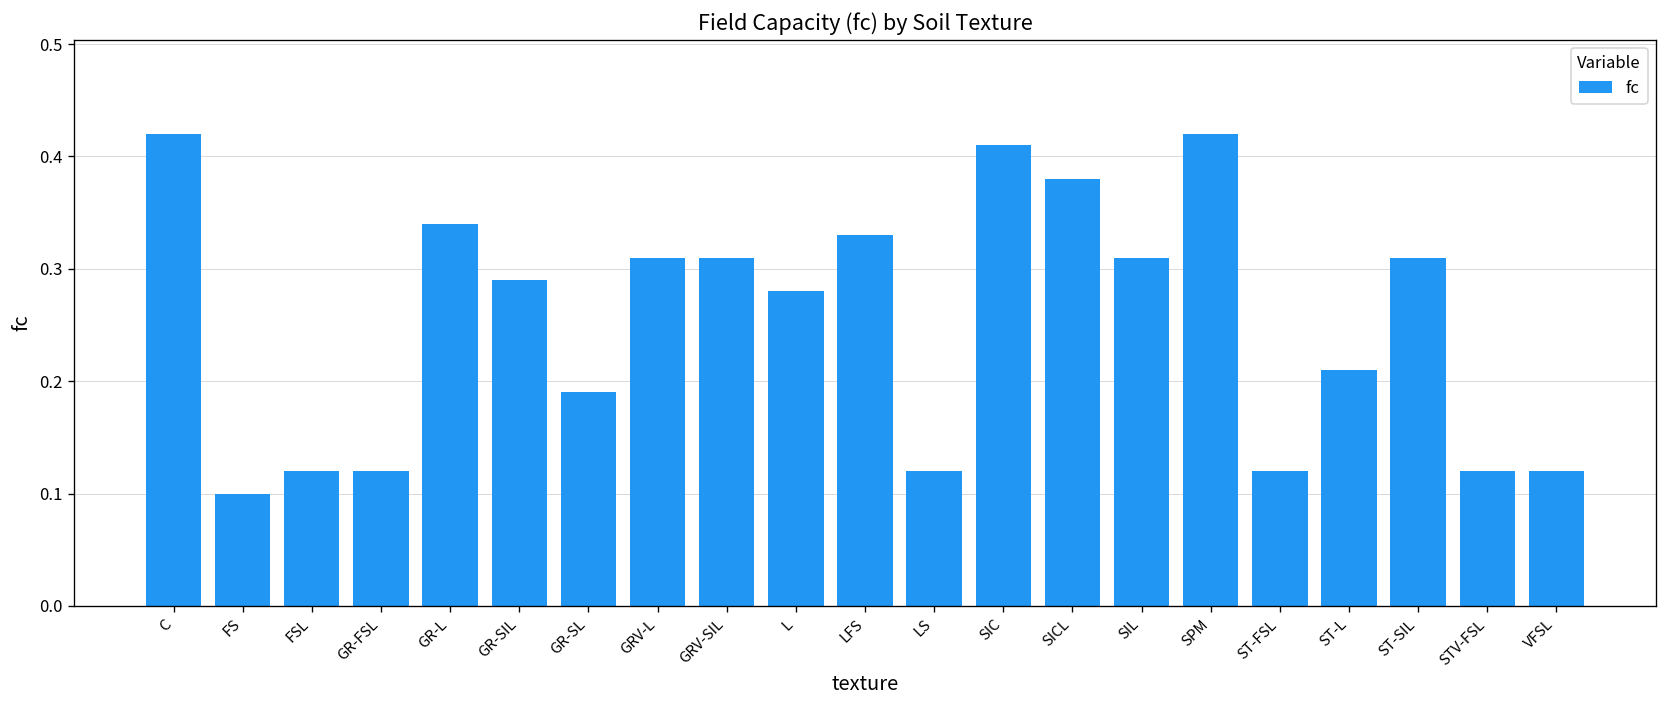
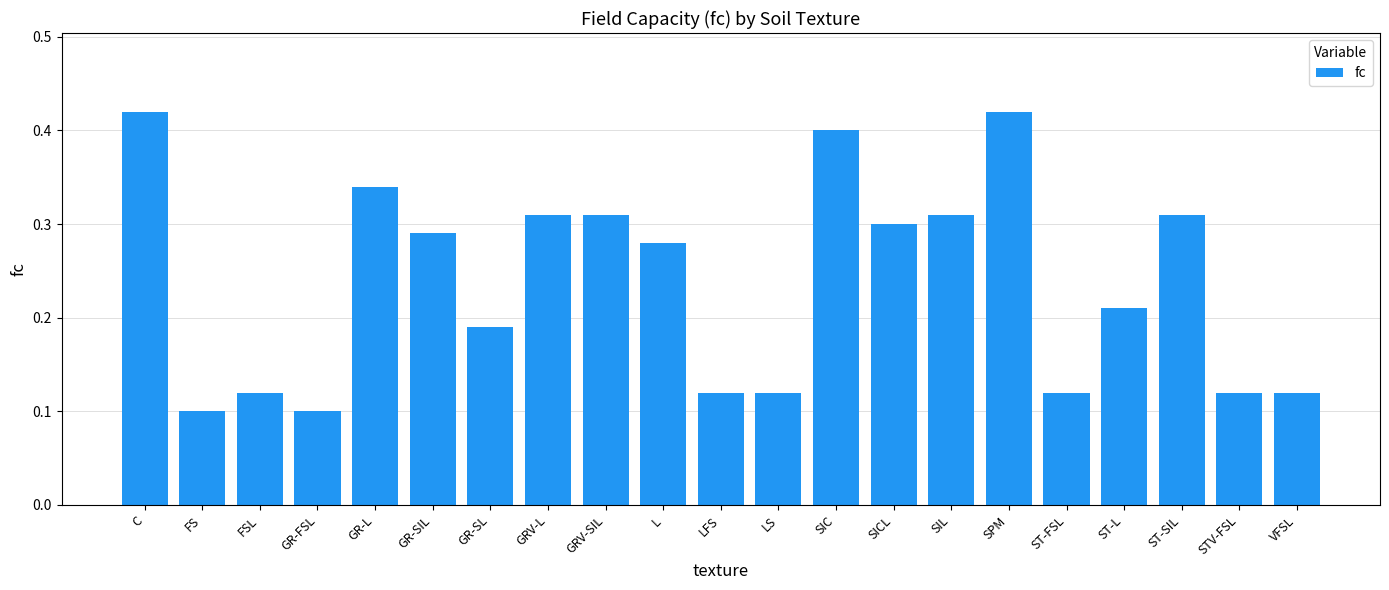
GR-FSL: 0.12 -> 0.10
LFS: 0.33 -> 0.12
SIC: 0.41 -> 0.40
SICL: 0.38 -> 0.30
